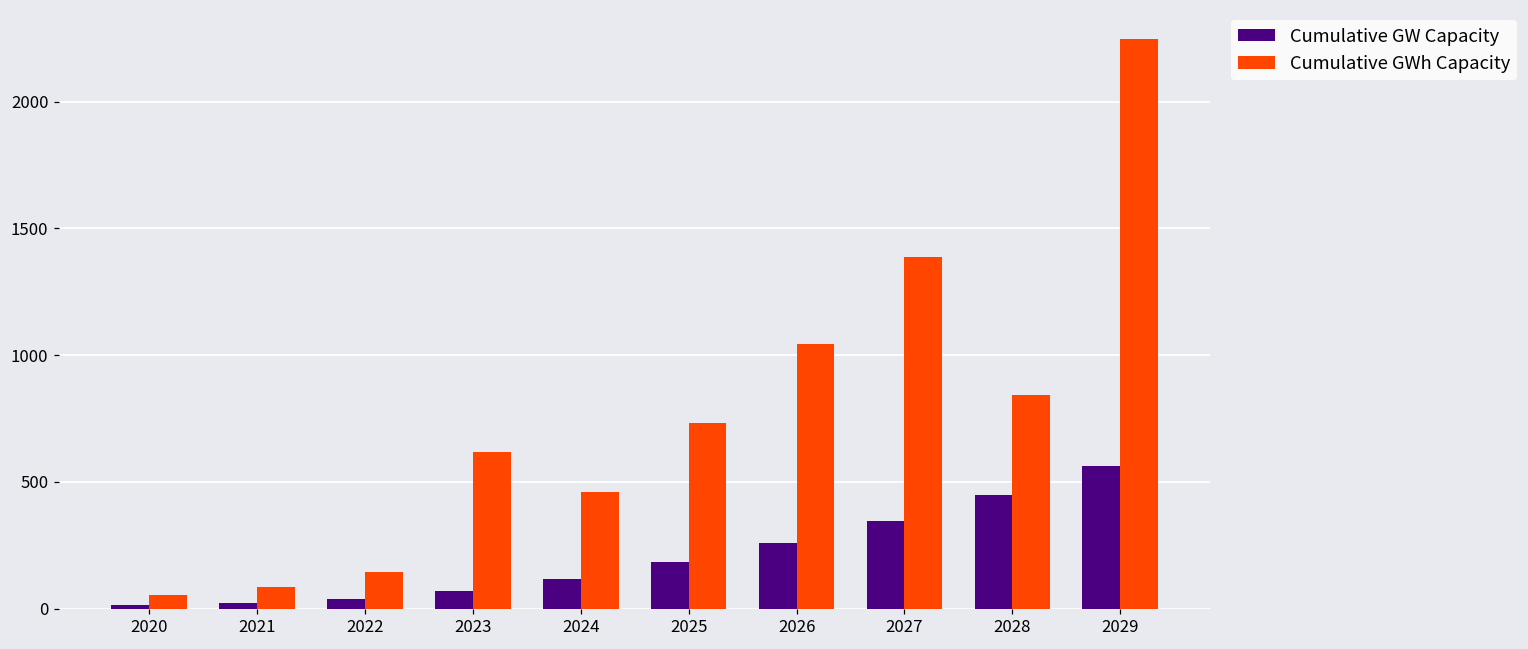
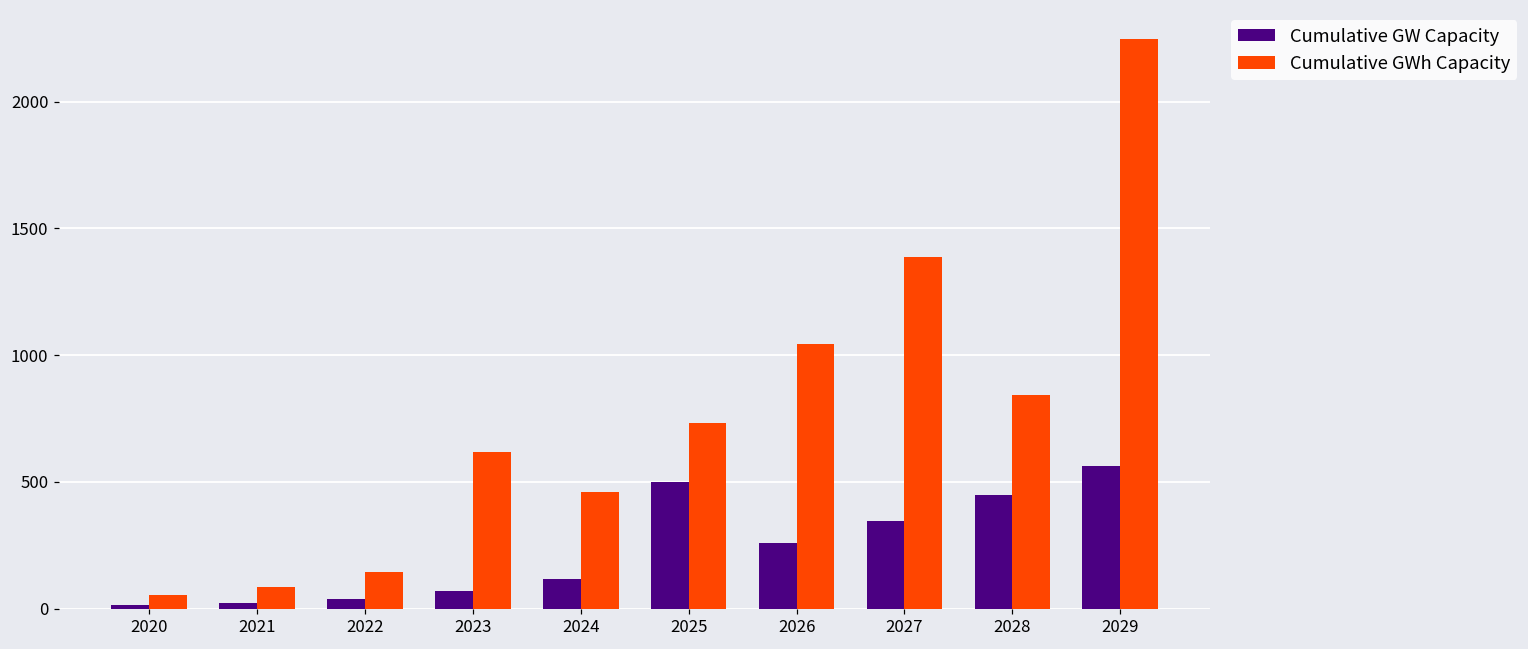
Cumulative GW Capacity, 2025: 180 -> 500
